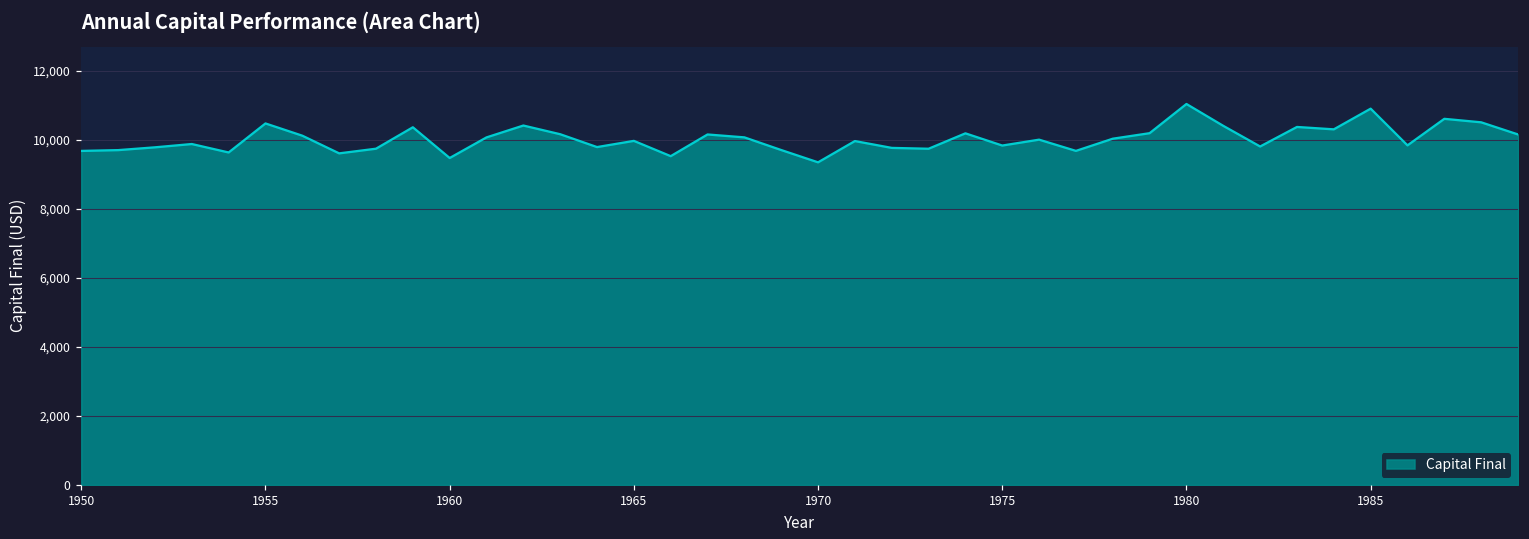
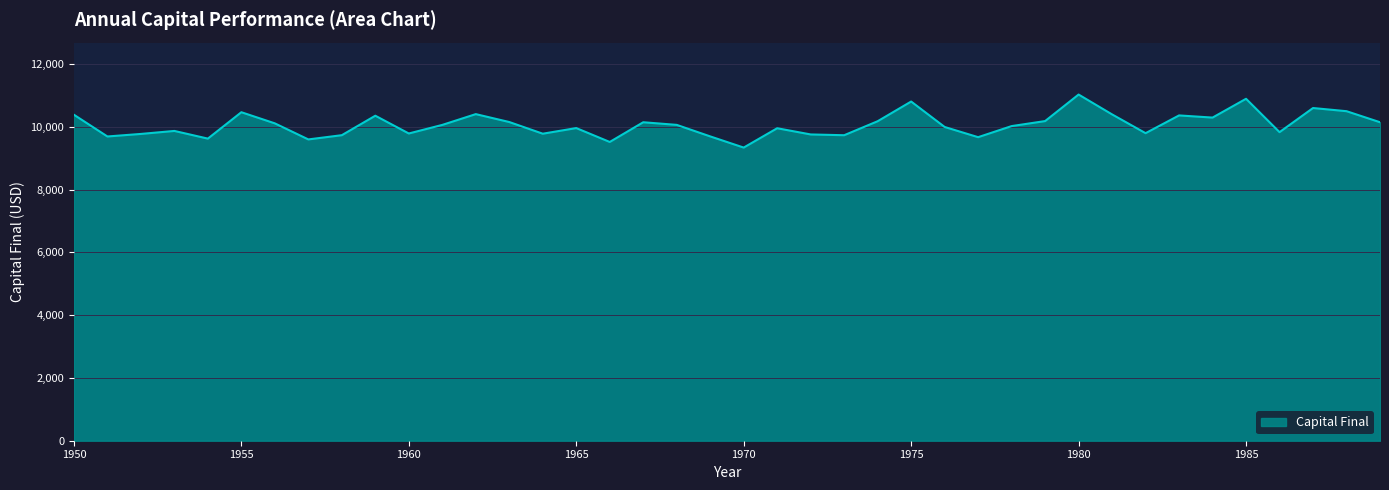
1950: 9,700 -> 10,400
1960: 9,500 -> 9,800
1975: 9,800 -> 10,800
